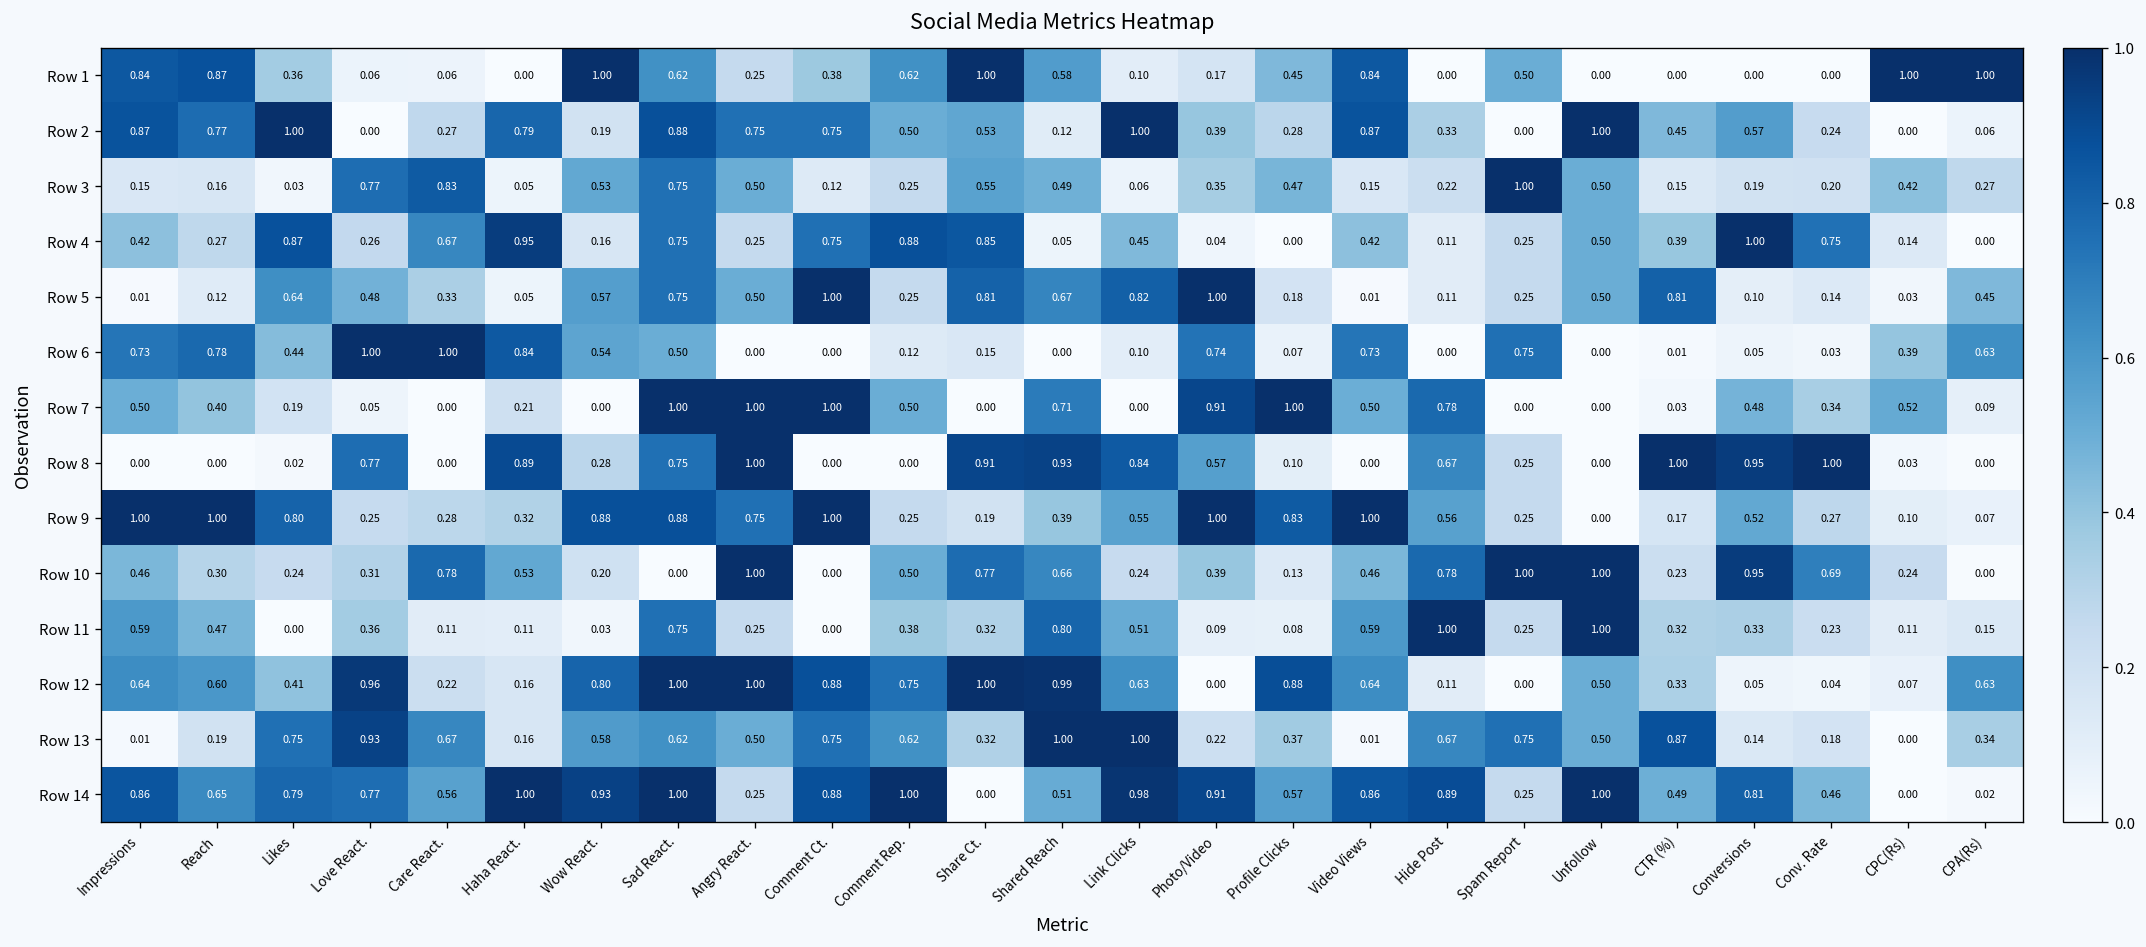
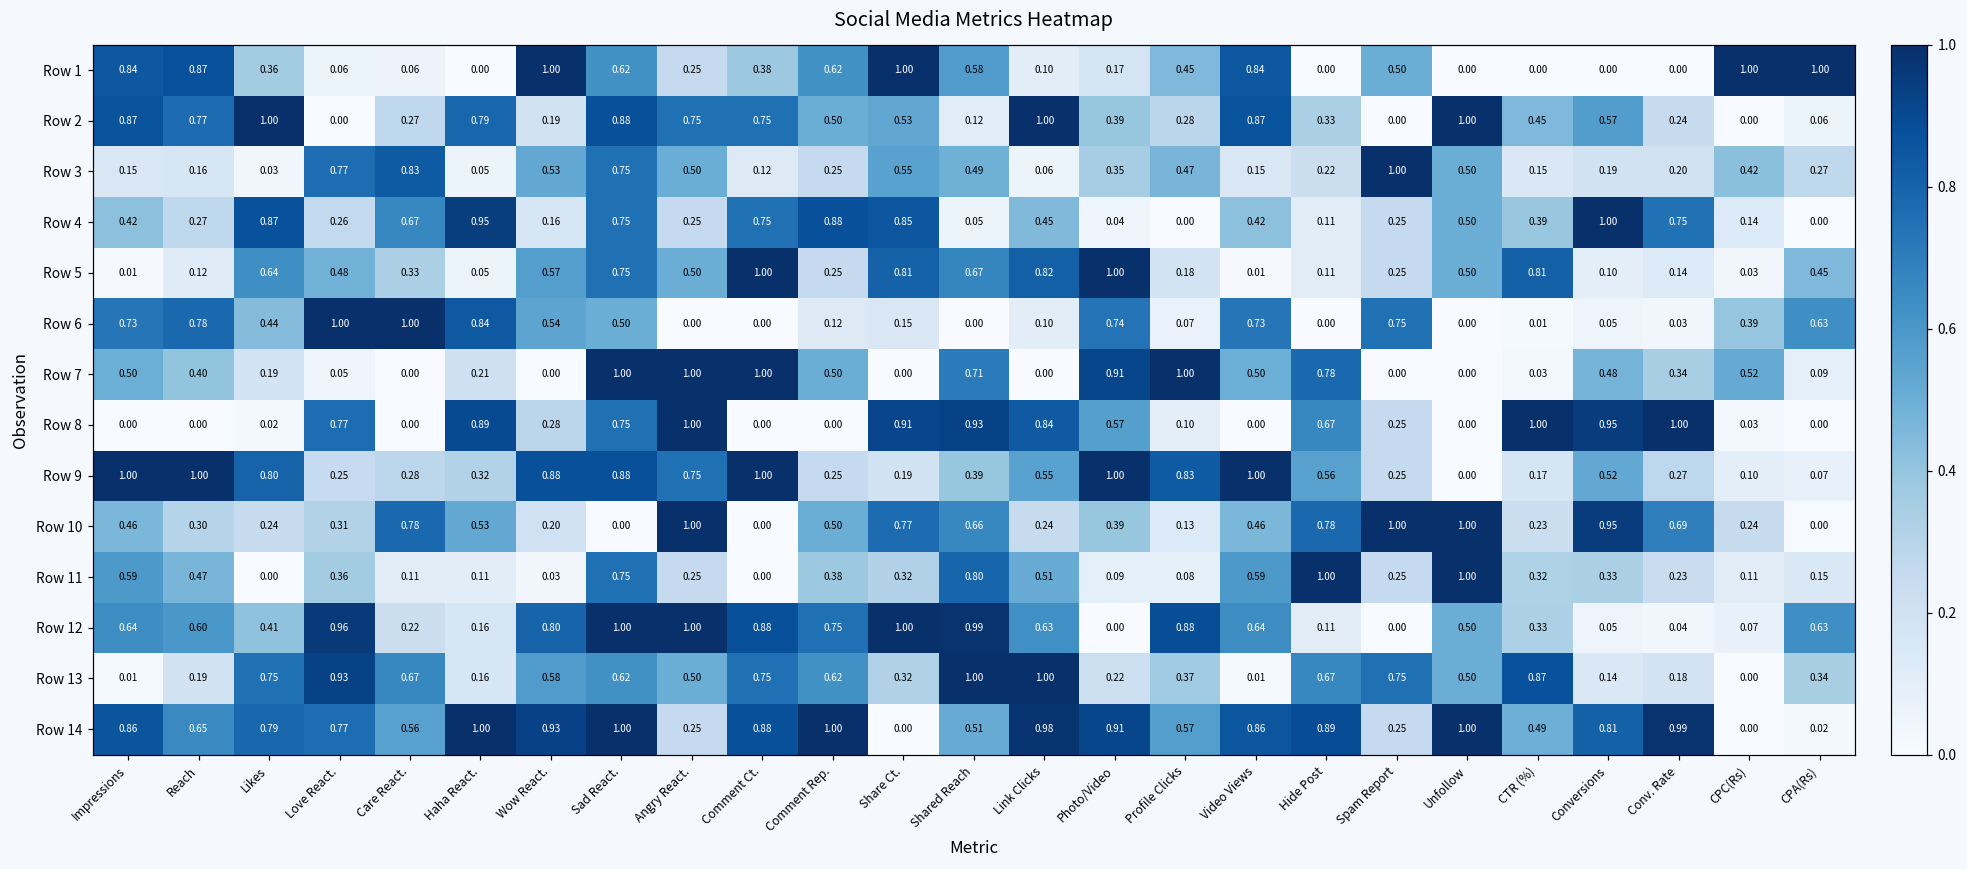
Row 14, Conv. Rate: 0.46 -> 0.99
